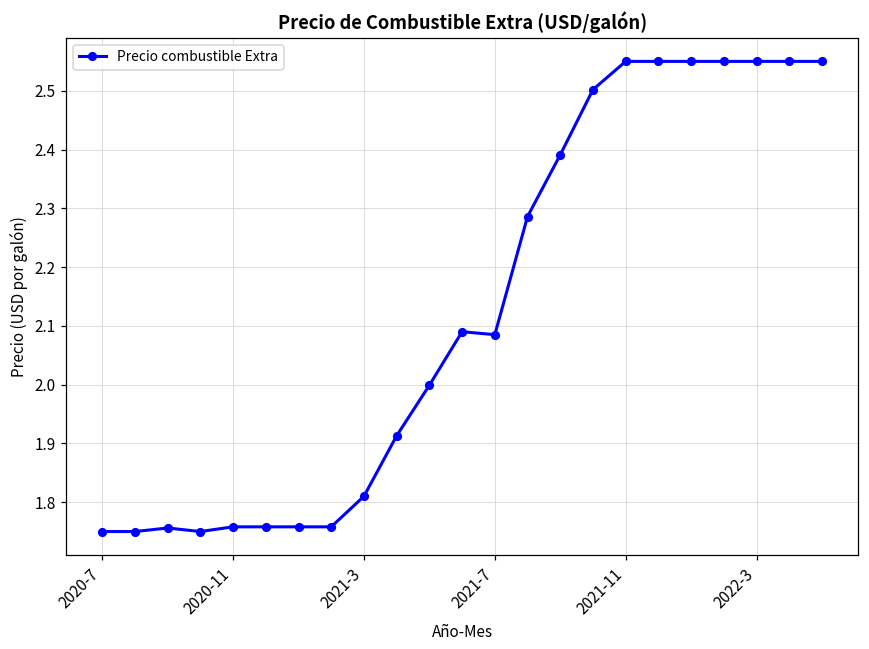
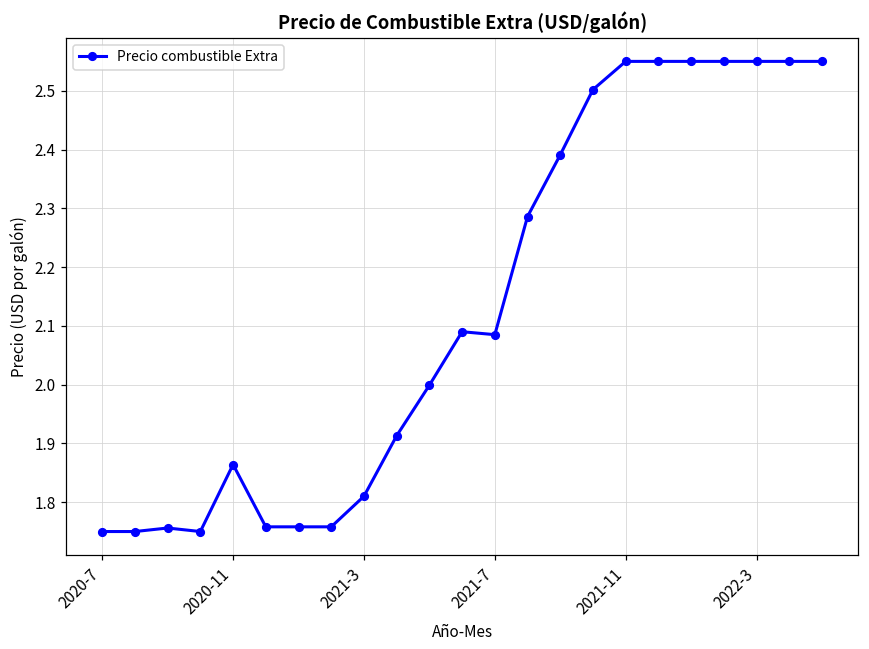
2020-11: 1.76 -> 1.86
